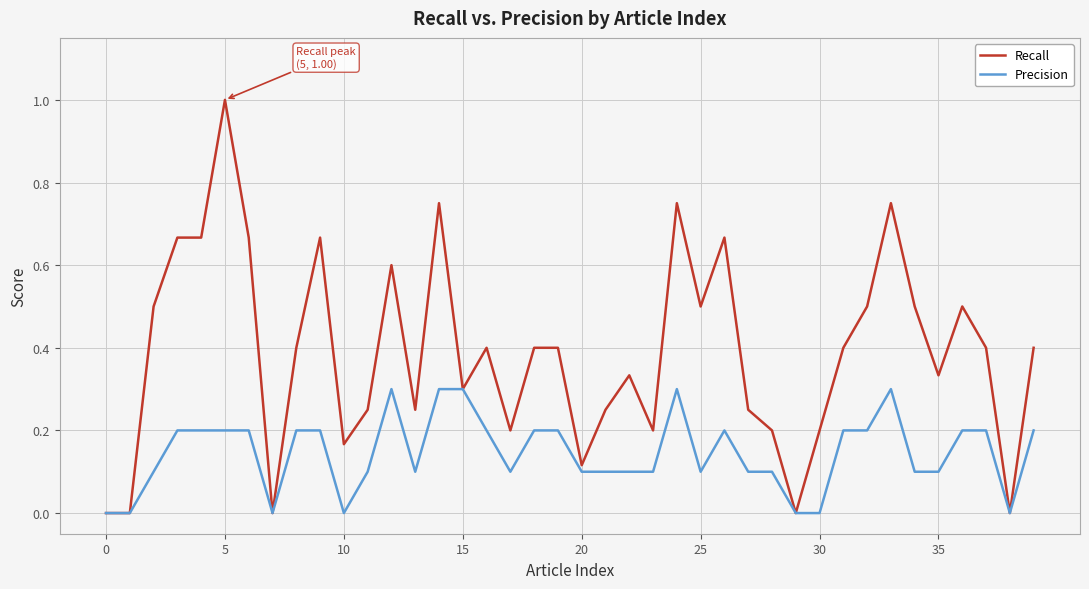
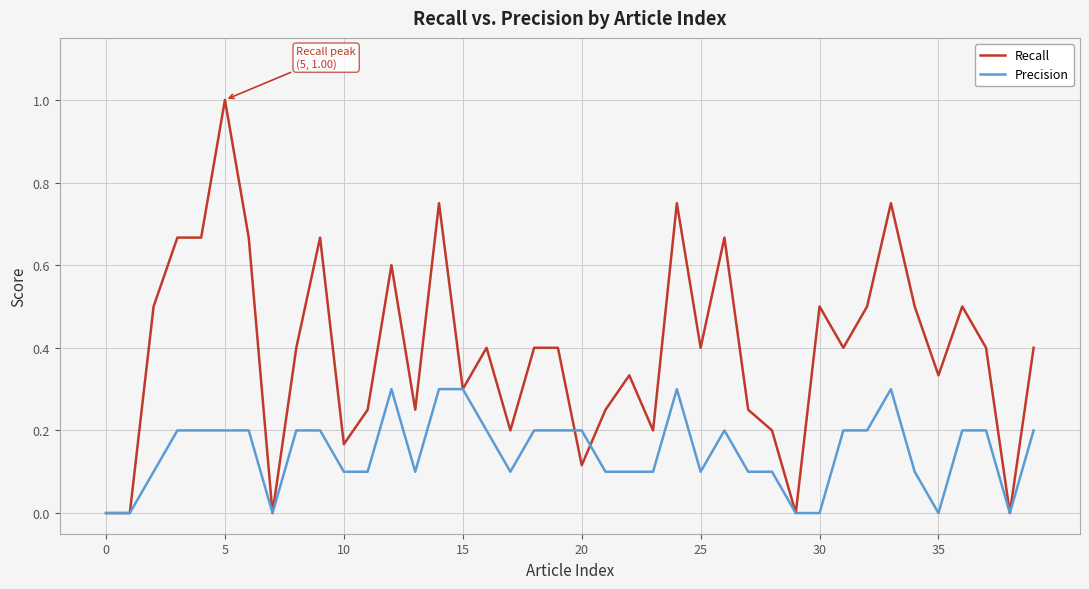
Precision, 10: 0.0 -> 0.1
Precision, 20: 0.1 -> 0.2
Recall, 25: 0.5 -> 0.4
Recall, 30: 0.2 -> 0.5
Precision, 35: 0.1 -> 0.0
